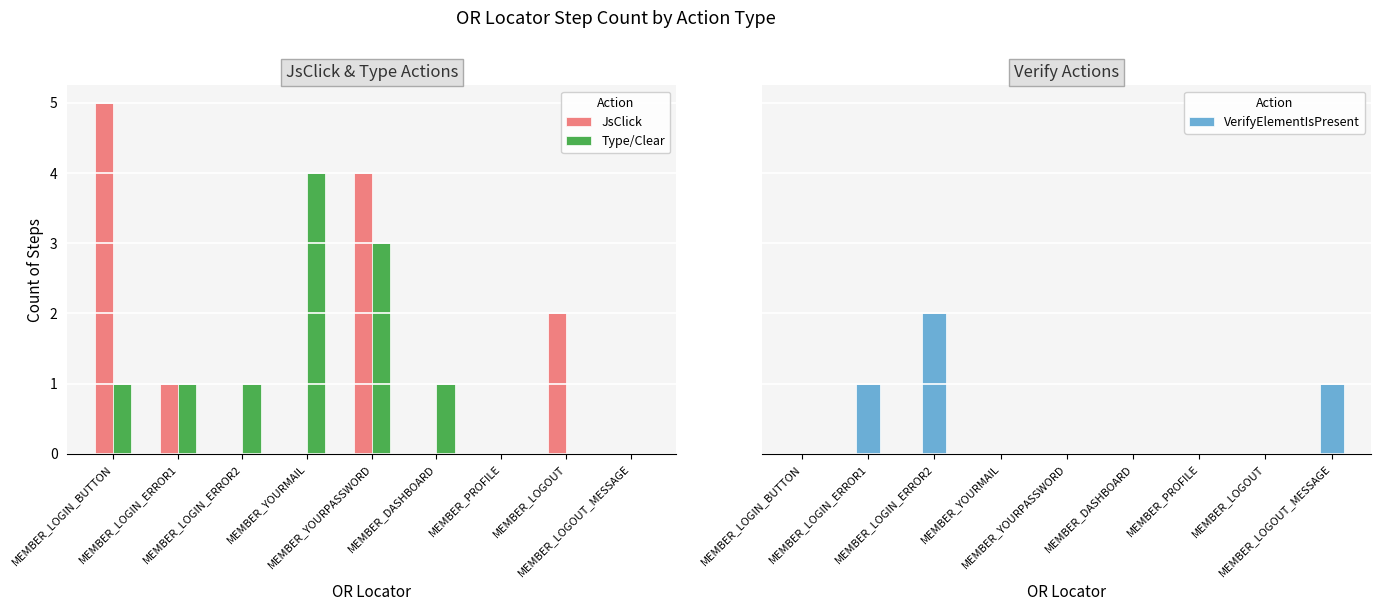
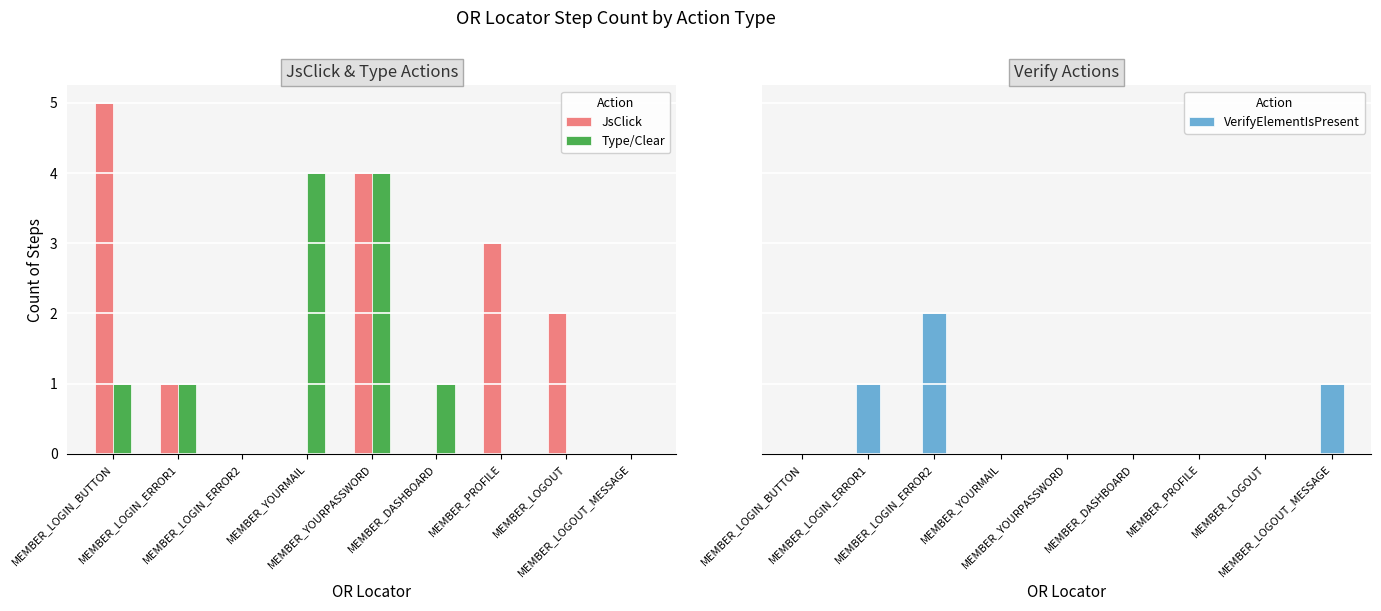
JsClick & Type Actions, Type/Clear, MEMBER_LOGIN_ERROR2: 1 -> 0
JsClick & Type Actions, Type/Clear, MEMBER_YOURPASSWORD: 3 -> 4
JsClick & Type Actions, JsClick, MEMBER_PROFILE: 0 -> 3
